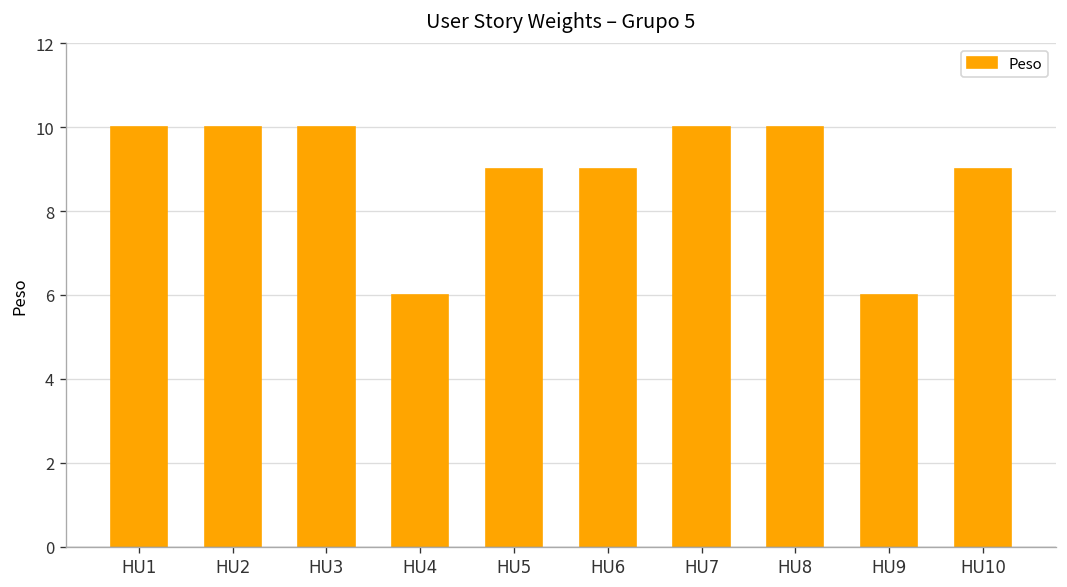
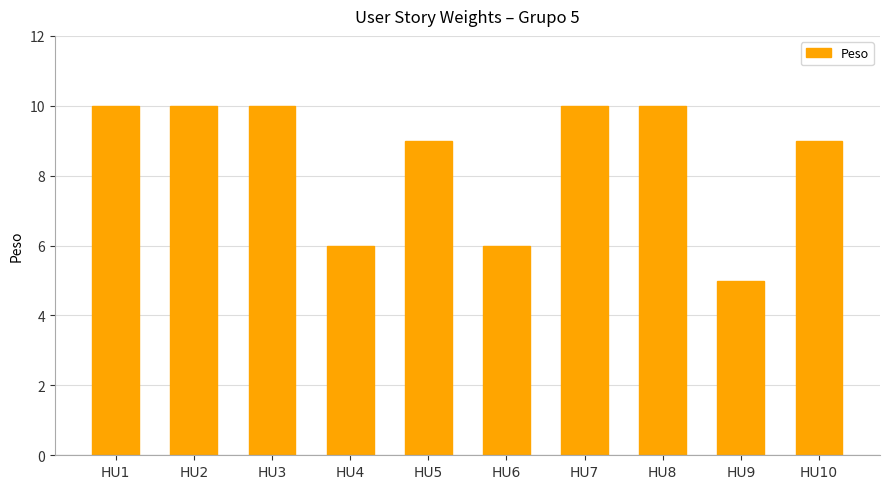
HU6: 9 -> 6
HU9: 6 -> 5
